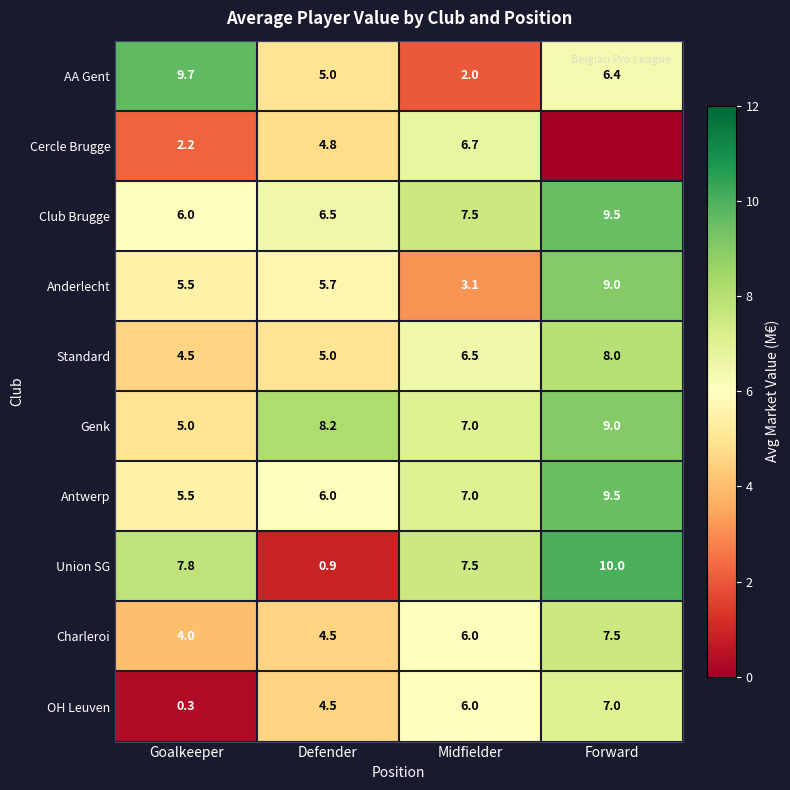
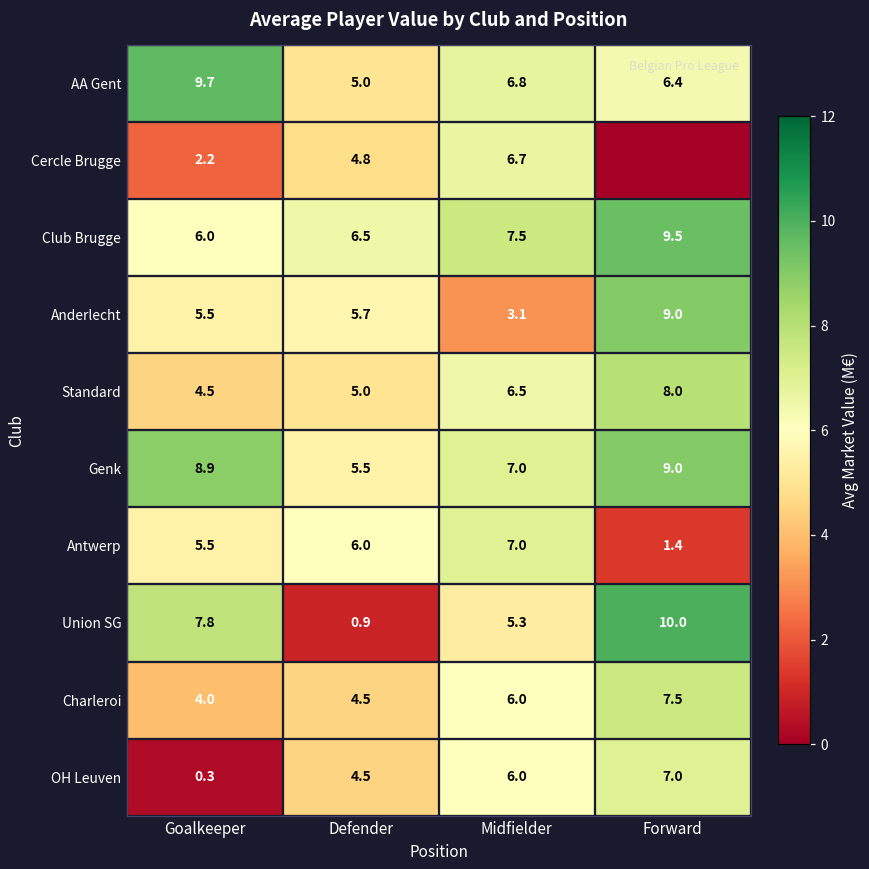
AA Gent, Midfielder: 2.0 -> 6.8
Genk, Goalkeeper: 5.0 -> 8.9
Genk, Defender: 8.2 -> 5.5
Antwerp, Forward: 9.5 -> 1.4
Union SG, Midfielder: 7.5 -> 5.3
